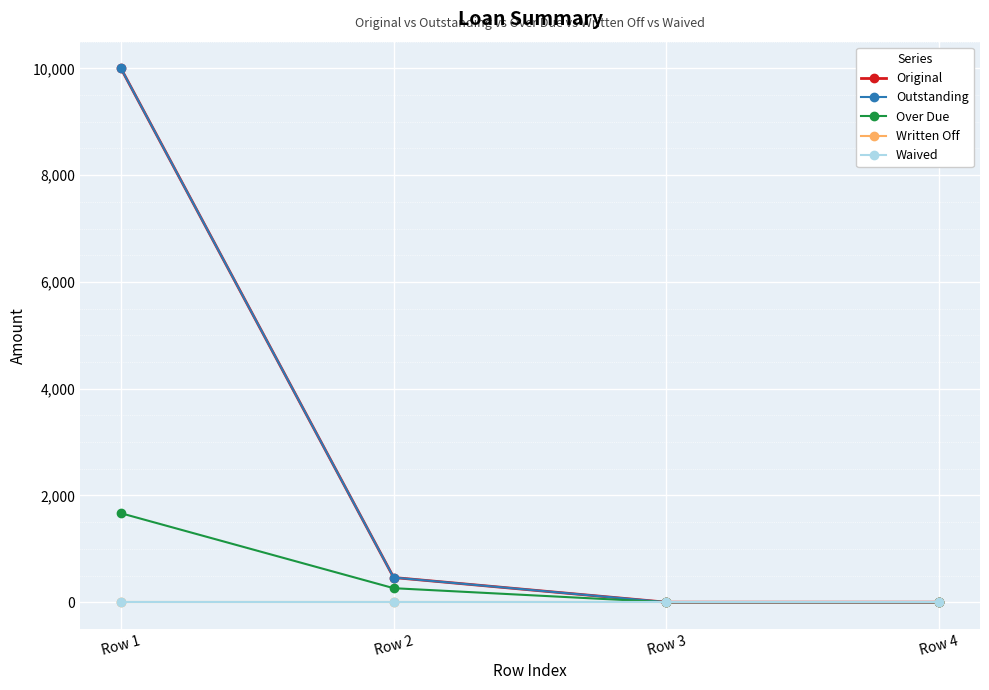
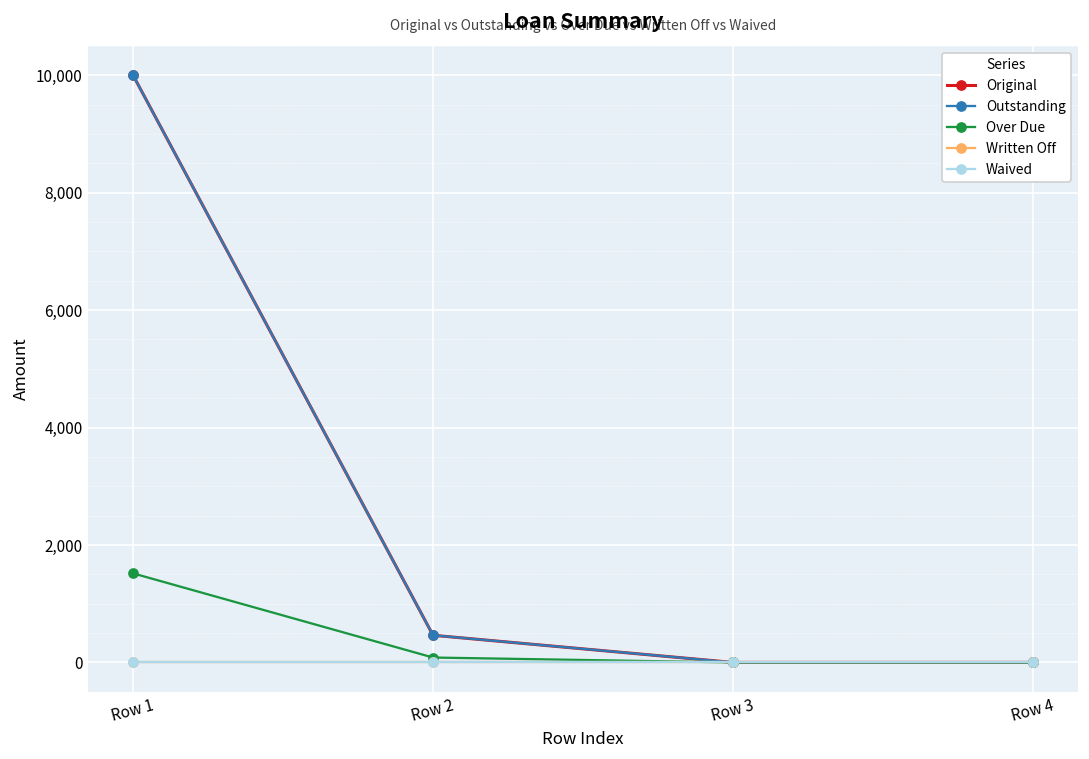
Over Due, Row 1: 1,700 -> 1,500
Over Due, Row 2: 300 -> 100
